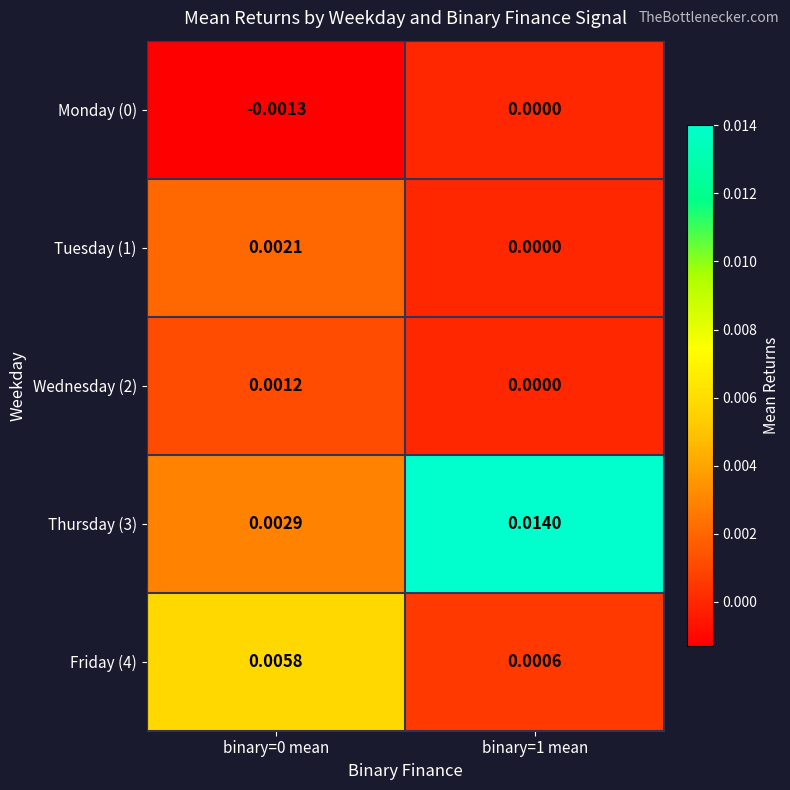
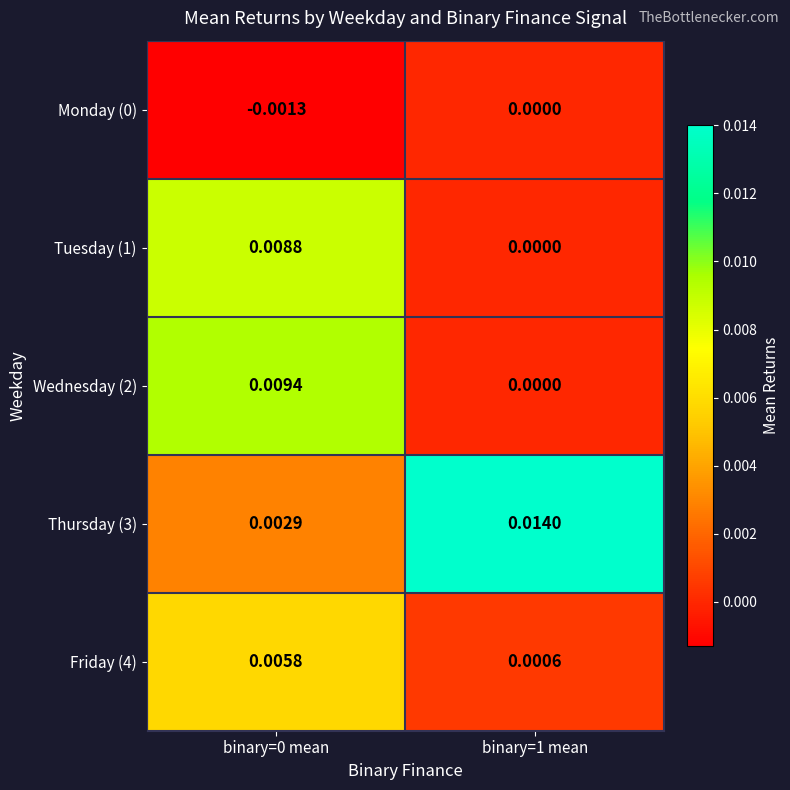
Tuesday (1), binary=0 mean: 0.0021 -> 0.0088
Wednesday (2), binary=0 mean: 0.0012 -> 0.0094
